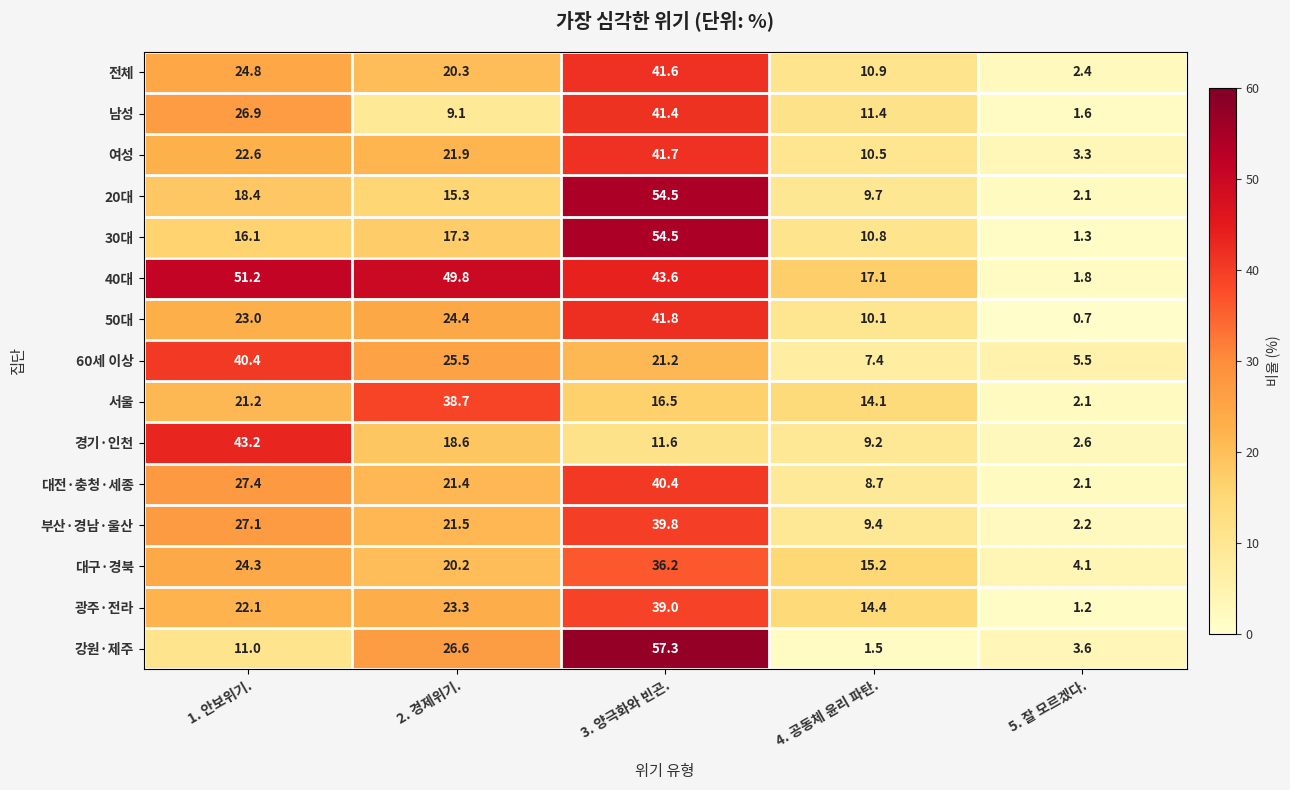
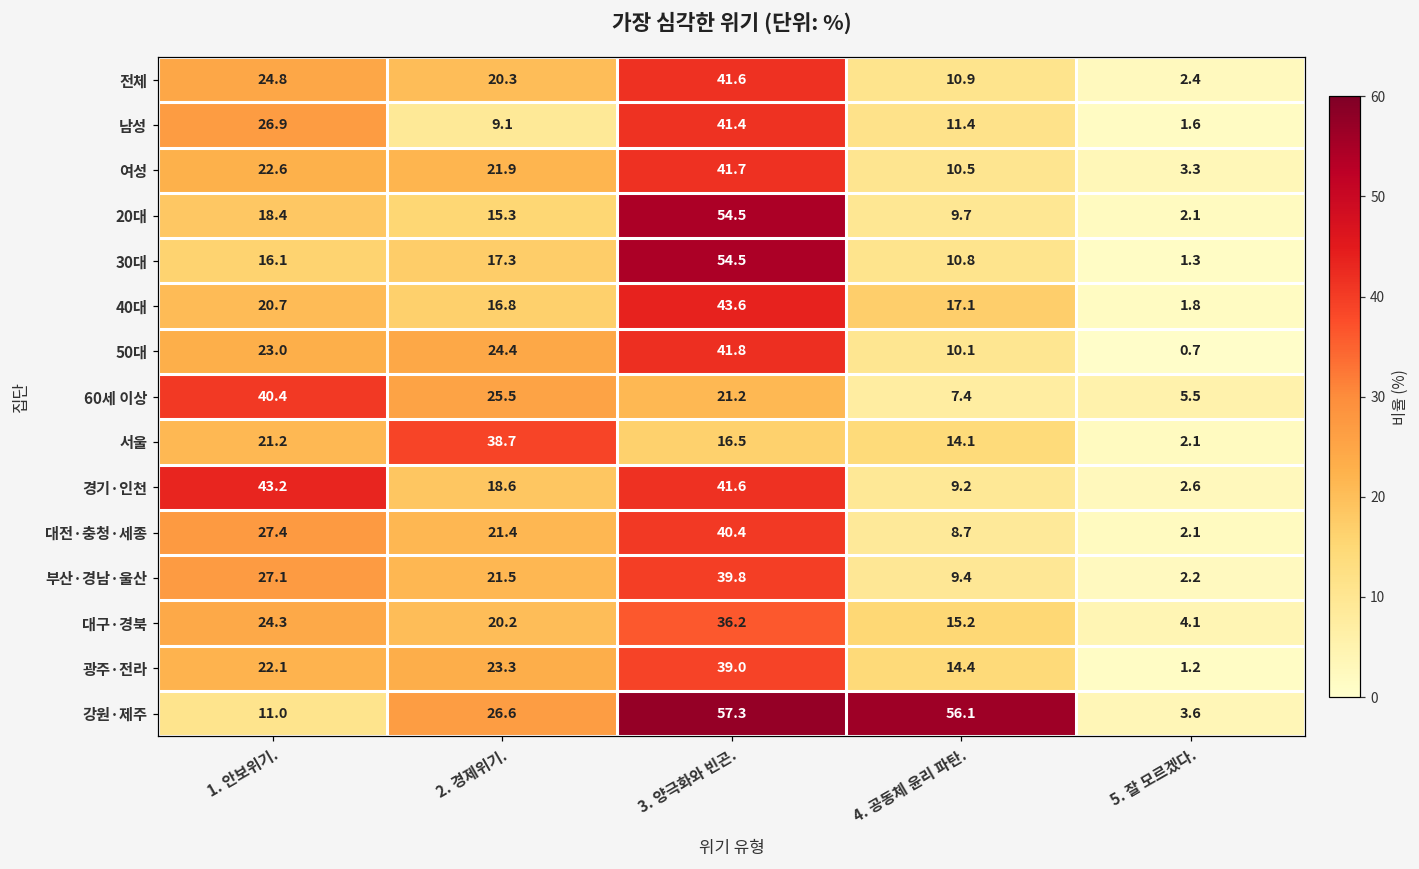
40대, 1. 안보위기.: 51.2 -> 20.7
40대, 2. 경제위기.: 49.8 -> 16.8
경기·인천, 3. 양극화와 빈곤.: 11.6 -> 41.6
강원·제주, 4. 공동체 윤리 파탄.: 1.5 -> 56.1
